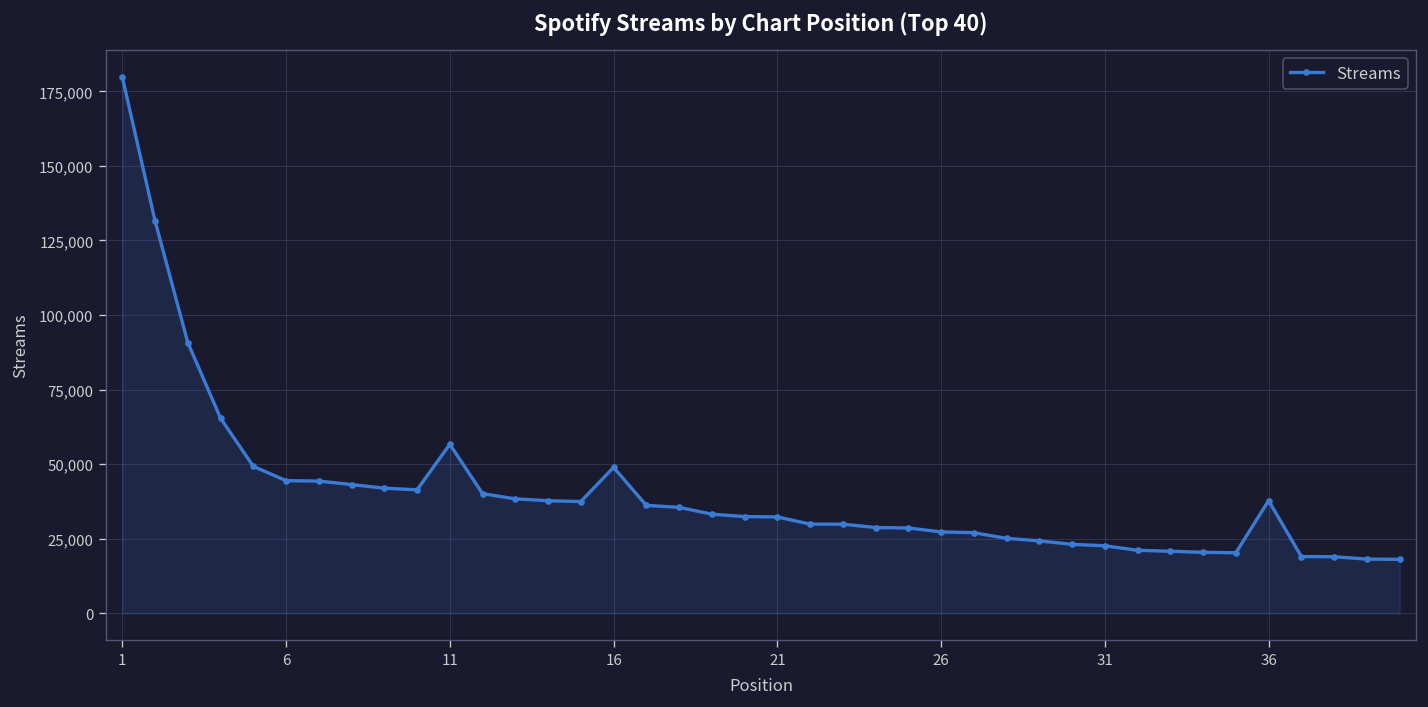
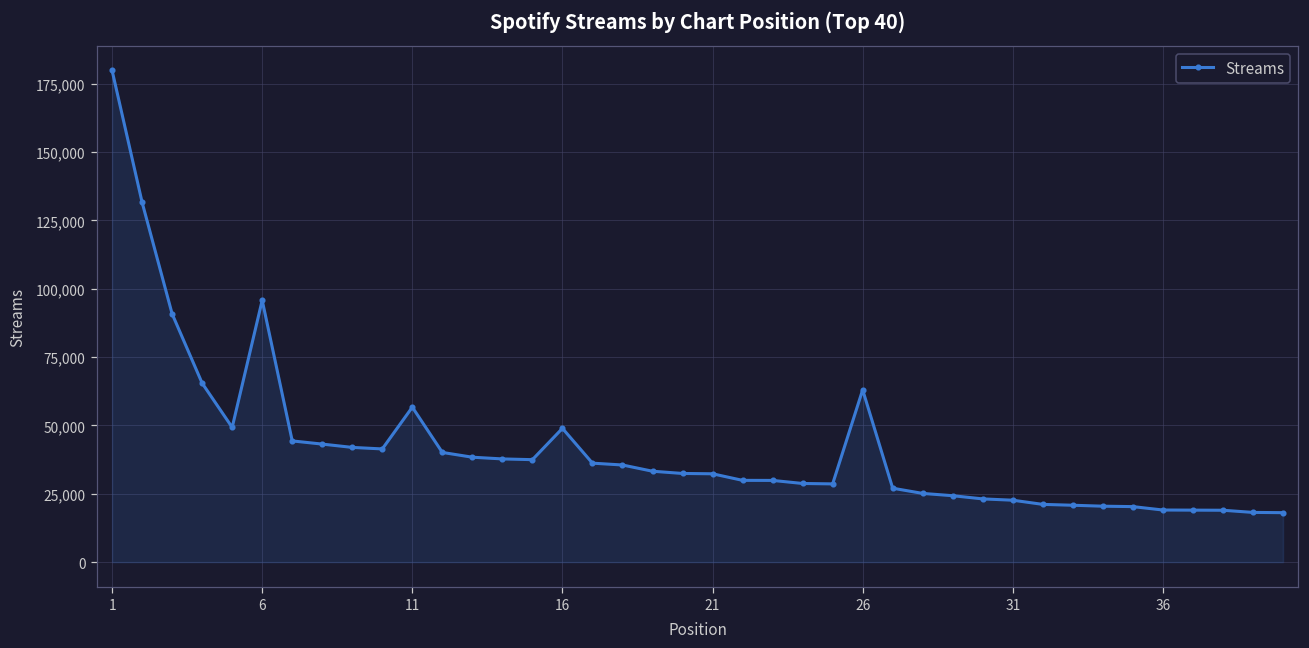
6: 44,000 -> 96,000
26: 27,000 -> 63,000
36: 38,000 -> 19,000
